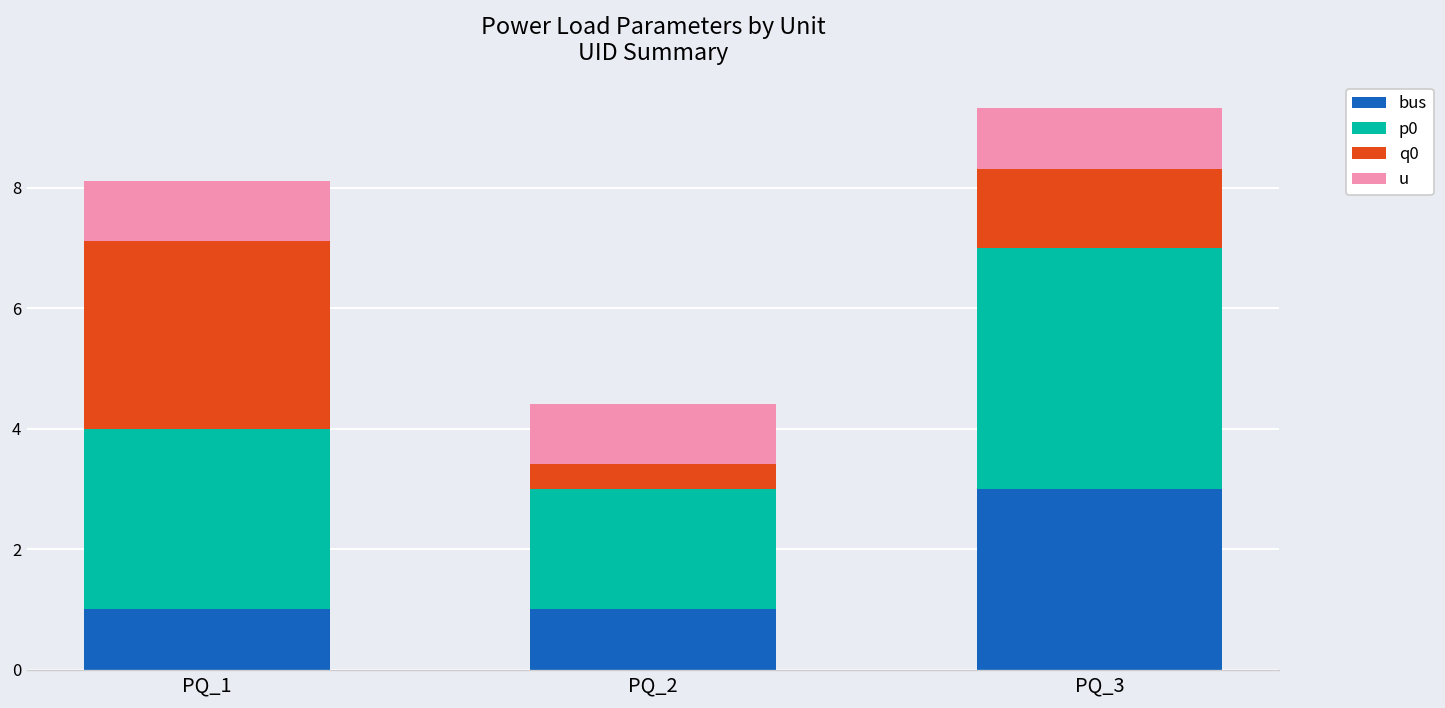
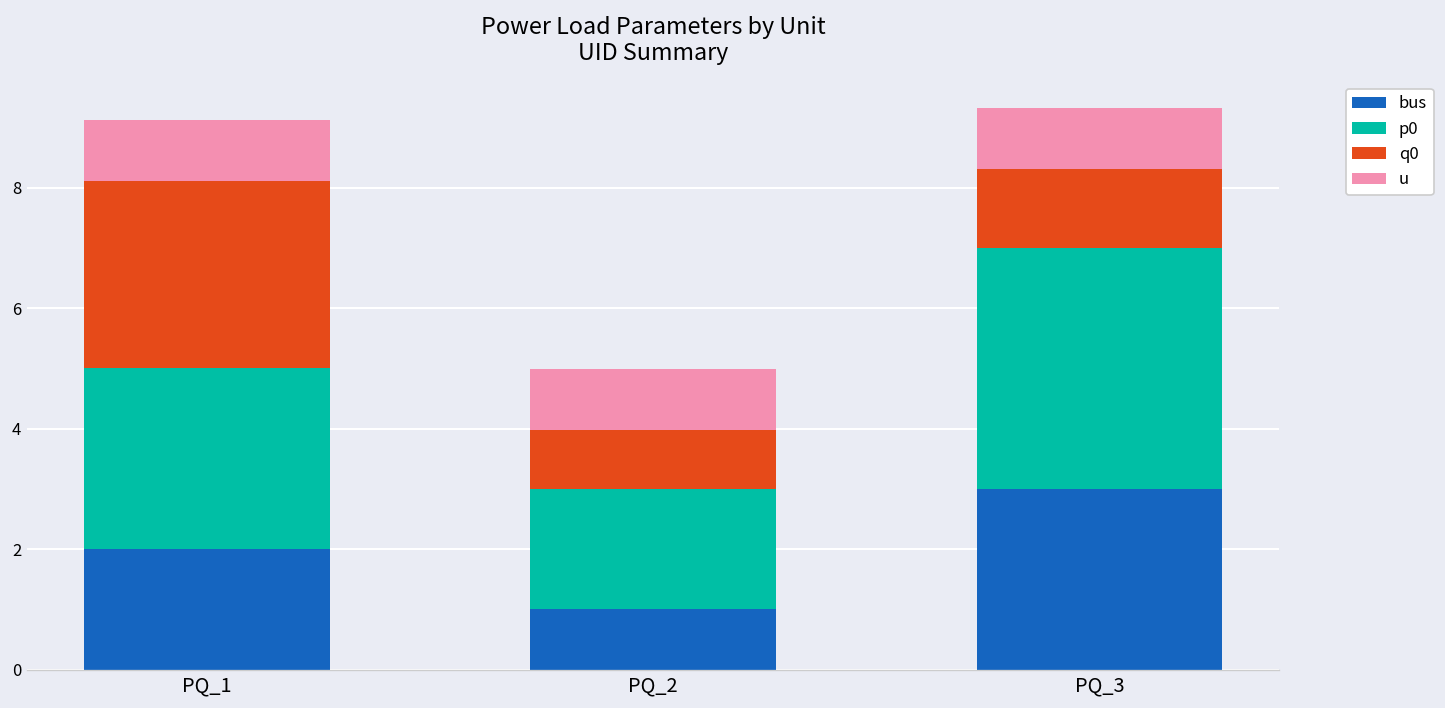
bus, PQ_1: 1 -> 2
q0, PQ_2: 0.4 -> 1.0
